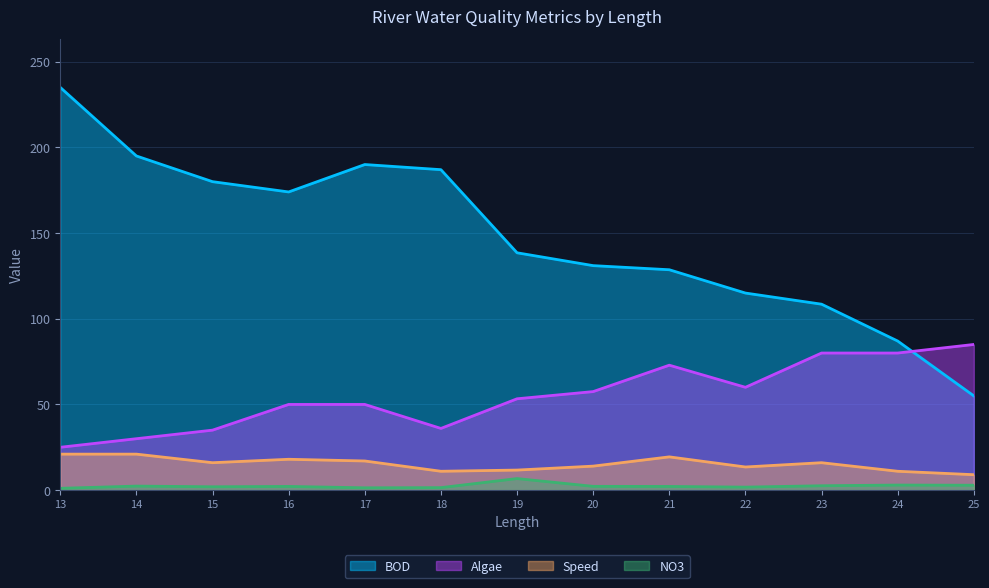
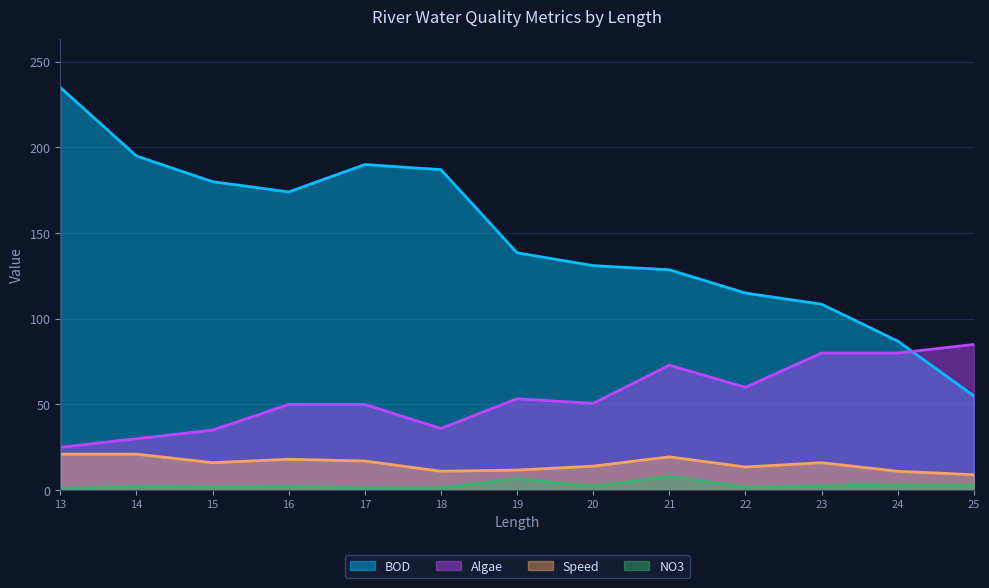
Algae, 20: 58 -> 51
NO3, 21: 2 -> 8
